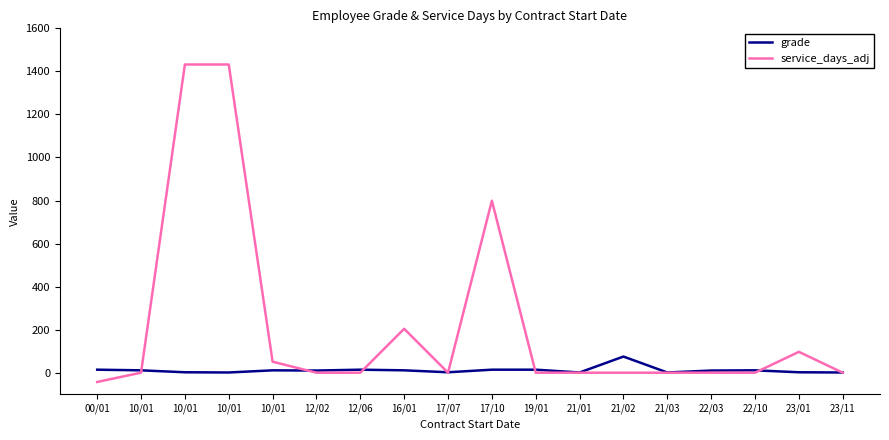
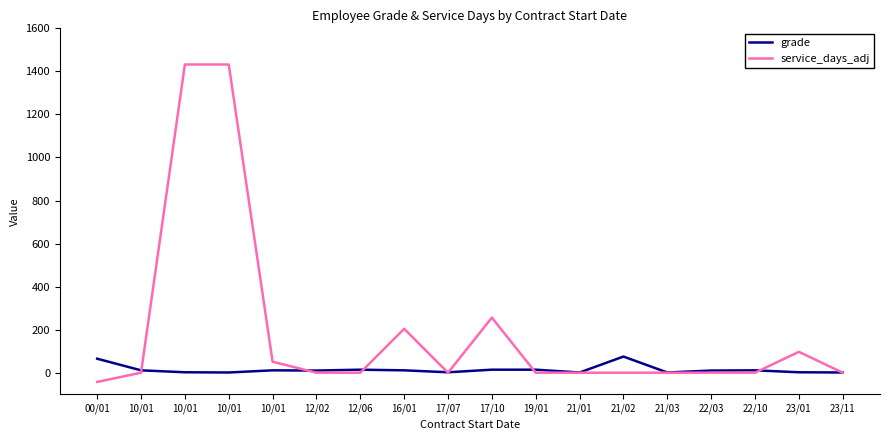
grade, 00/01: 10 -> 70
service_days_adj, 17/10: 800 -> 260
